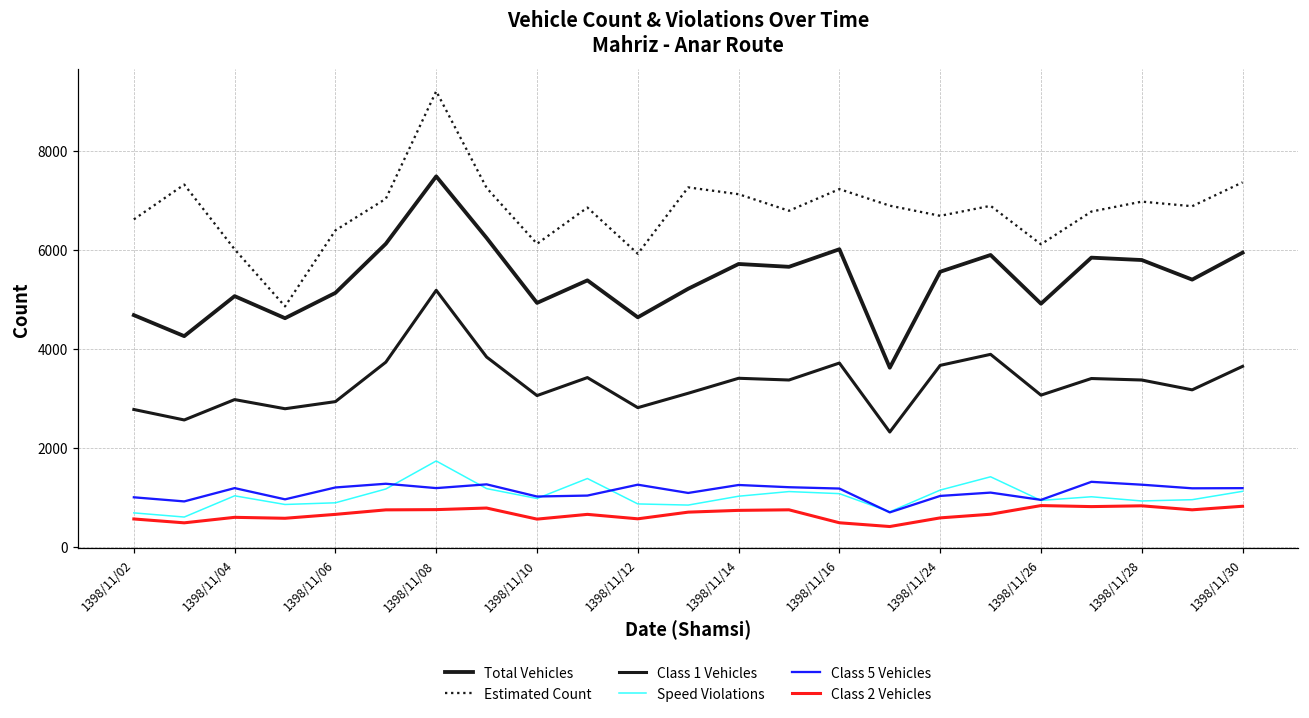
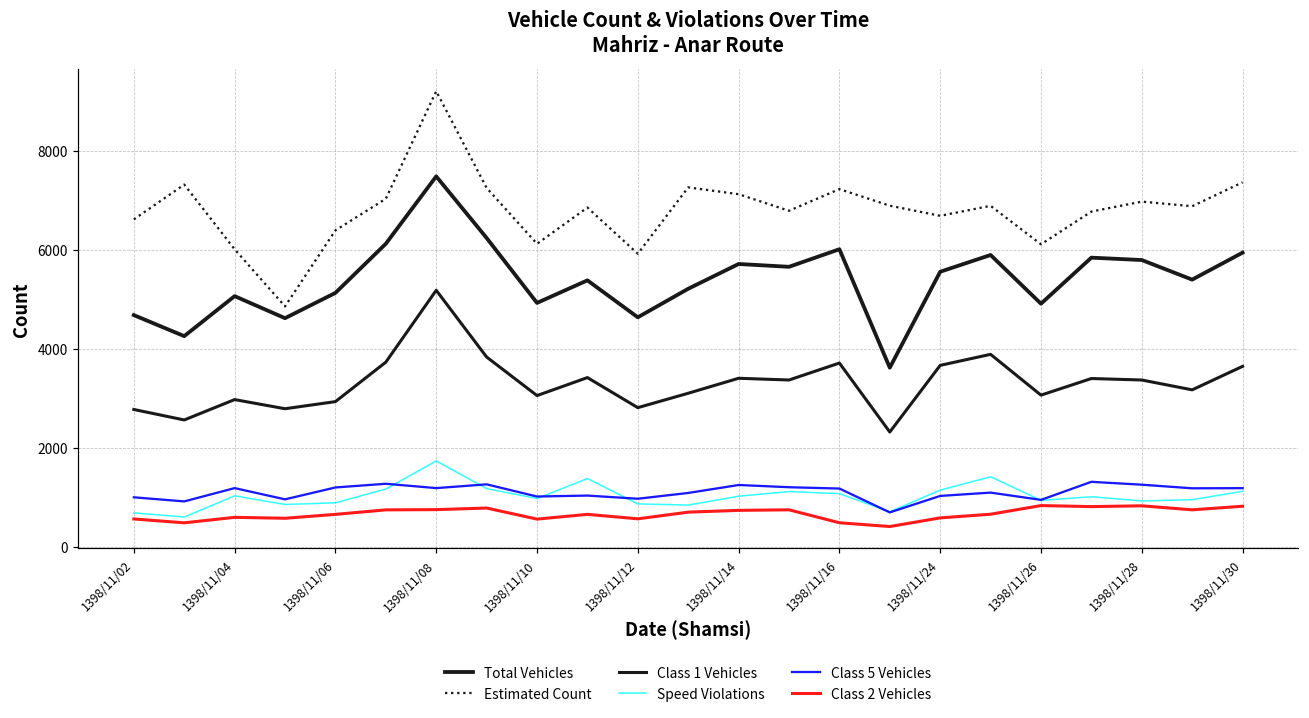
Class 5 Vehicles, 1398/11/12: 1300 -> 1000
